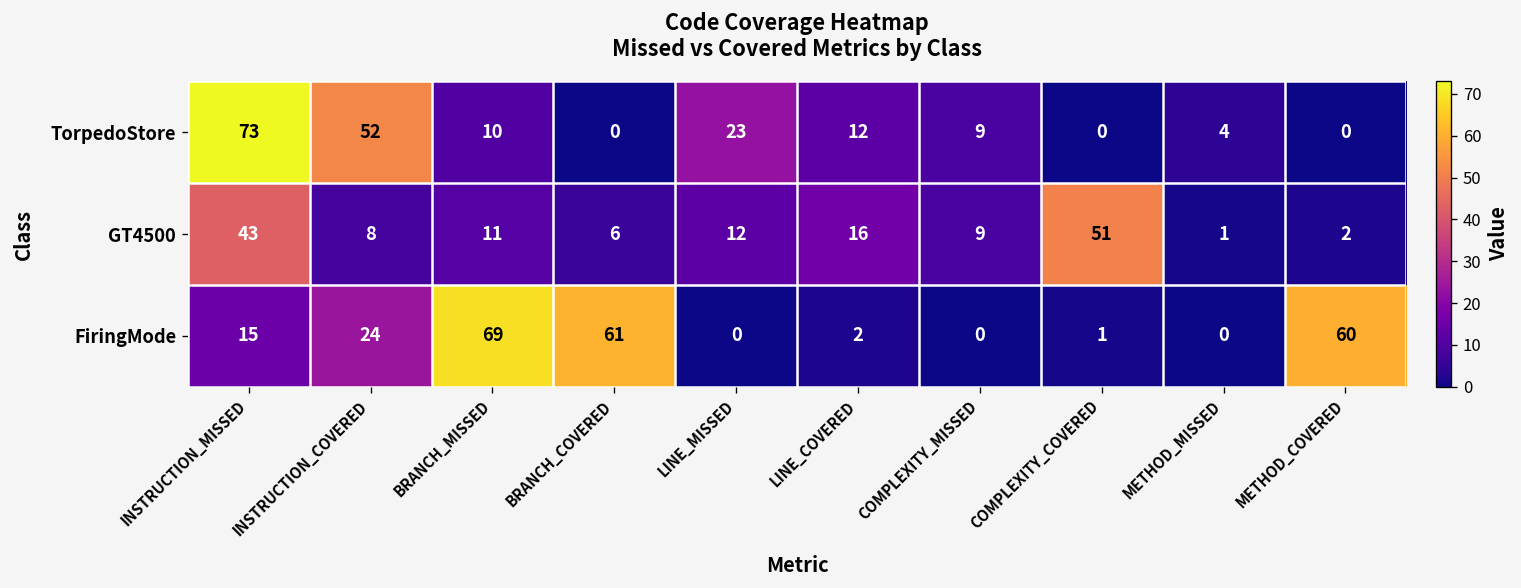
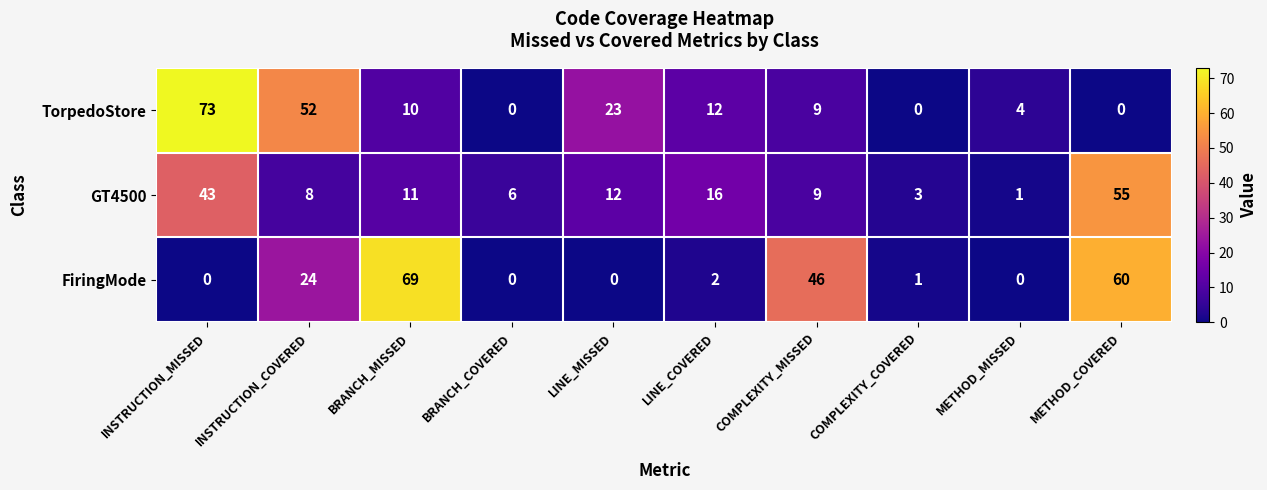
GT4500, COMPLEXITY_COVERED: 51 -> 3
GT4500, METHOD_COVERED: 2 -> 55
FiringMode, INSTRUCTION_MISSED: 15 -> 0
FiringMode, BRANCH_COVERED: 61 -> 0
FiringMode, COMPLEXITY_MISSED: 0 -> 46
